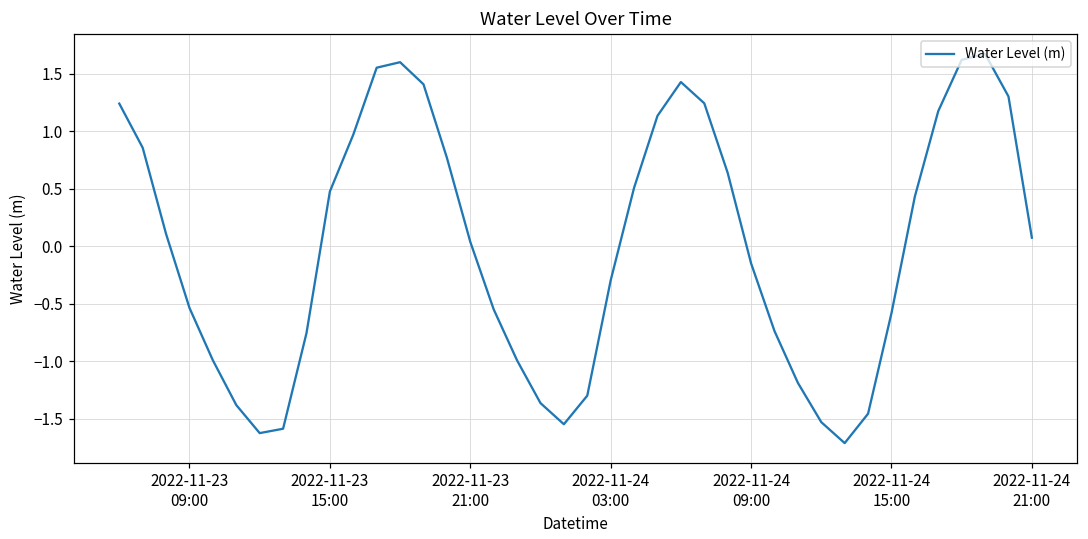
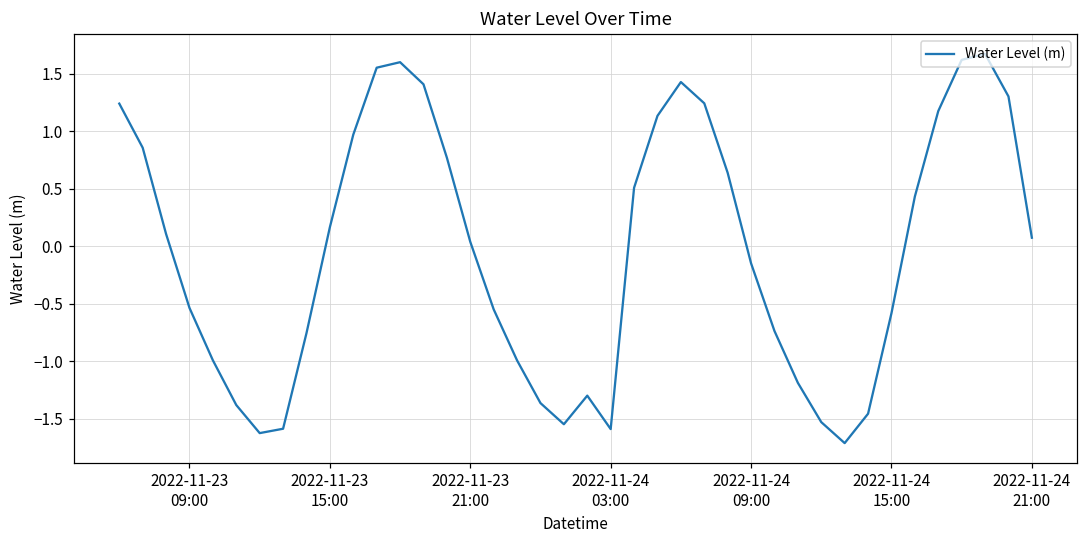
2022-11-23 15:00: 0.48 -> 0.17
2022-11-24 03:00: -0.30 -> -1.59
